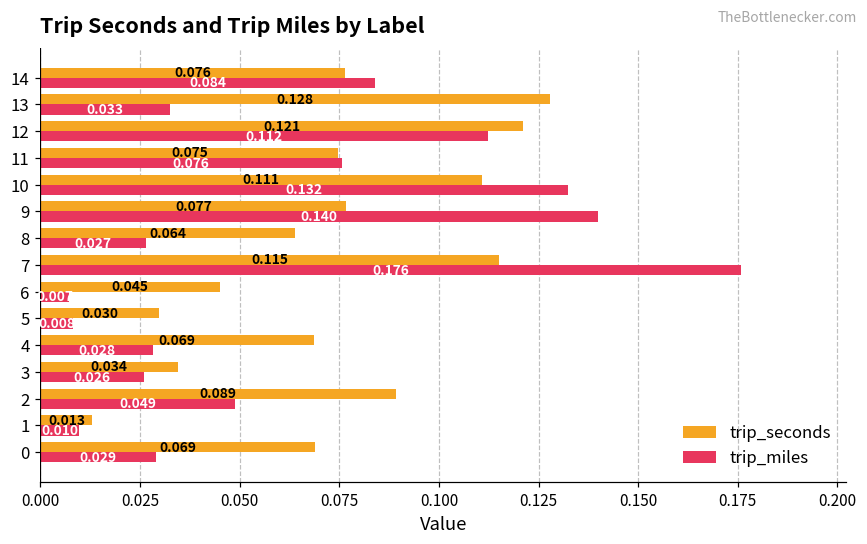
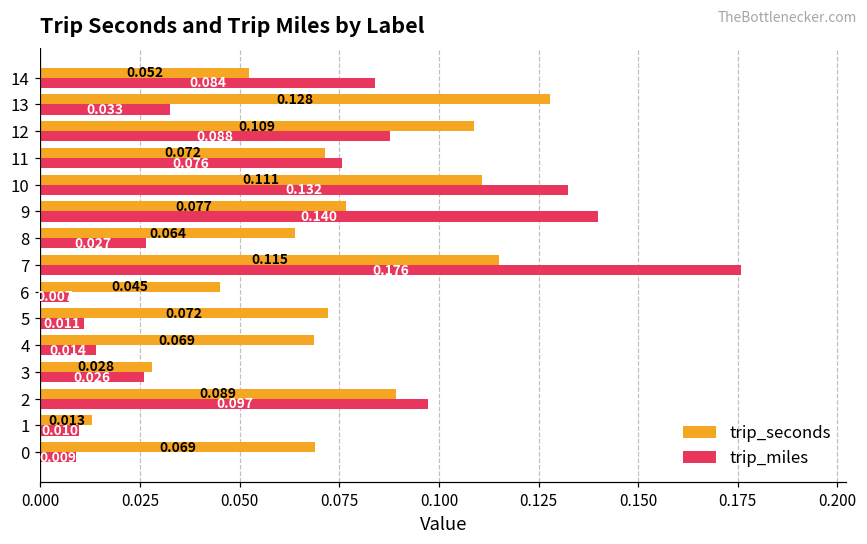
trip_seconds, 14: 0.076 -> 0.052
trip_seconds, 12: 0.121 -> 0.109
trip_miles, 12: 0.112 -> 0.088
trip_seconds, 11: 0.075 -> 0.072
trip_seconds, 5: 0.030 -> 0.072
trip_miles, 5: 0.008 -> 0.011
trip_miles, 4: 0.028 -> 0.014
trip_seconds, 3: 0.034 -> 0.028
trip_miles, 2: 0.049 -> 0.097
trip_miles, 0: 0.029 -> 0.009
